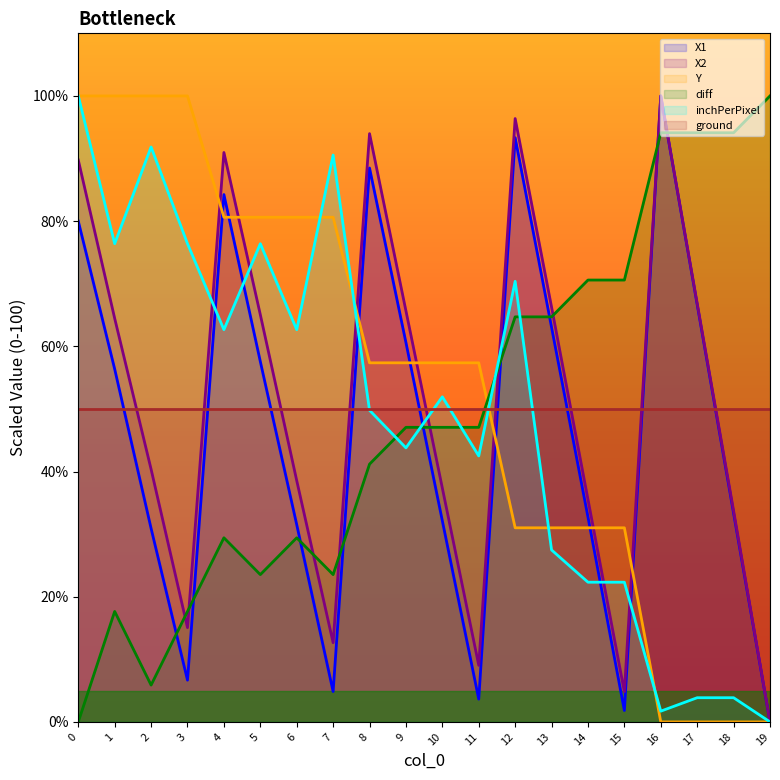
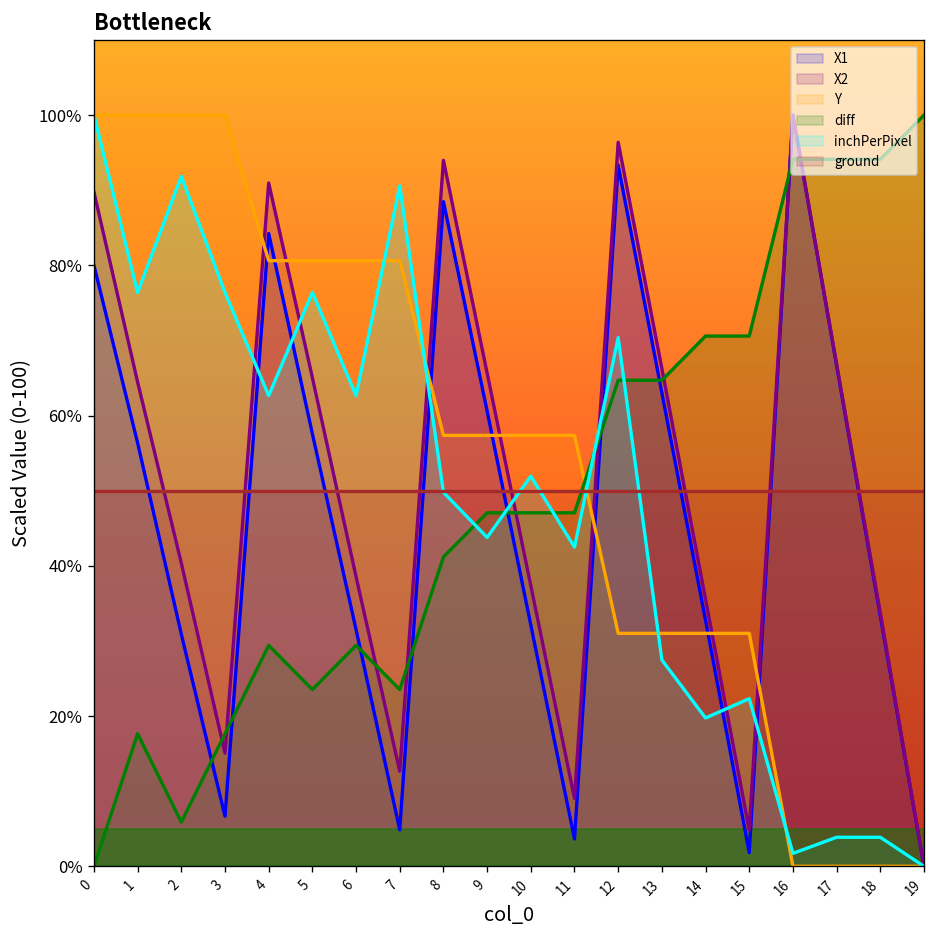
inchPerPixel, 14: 22% -> 20%
